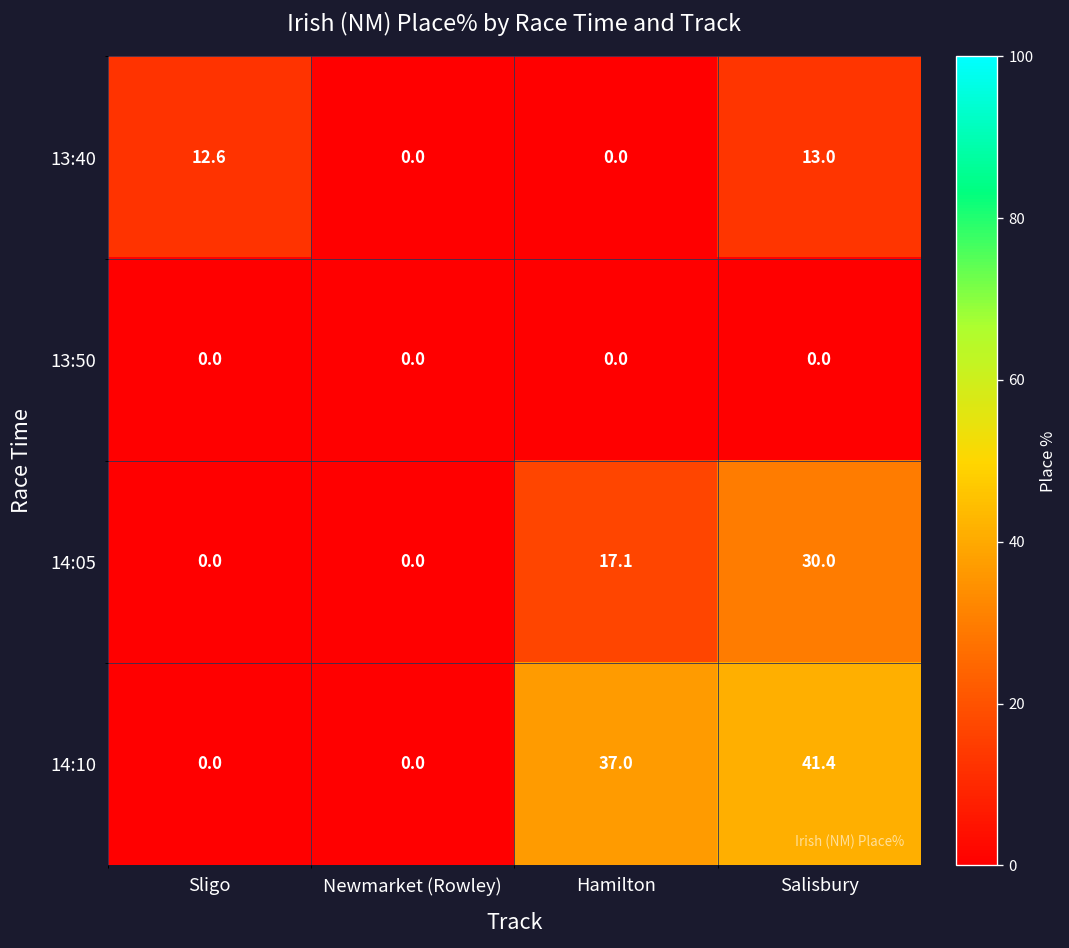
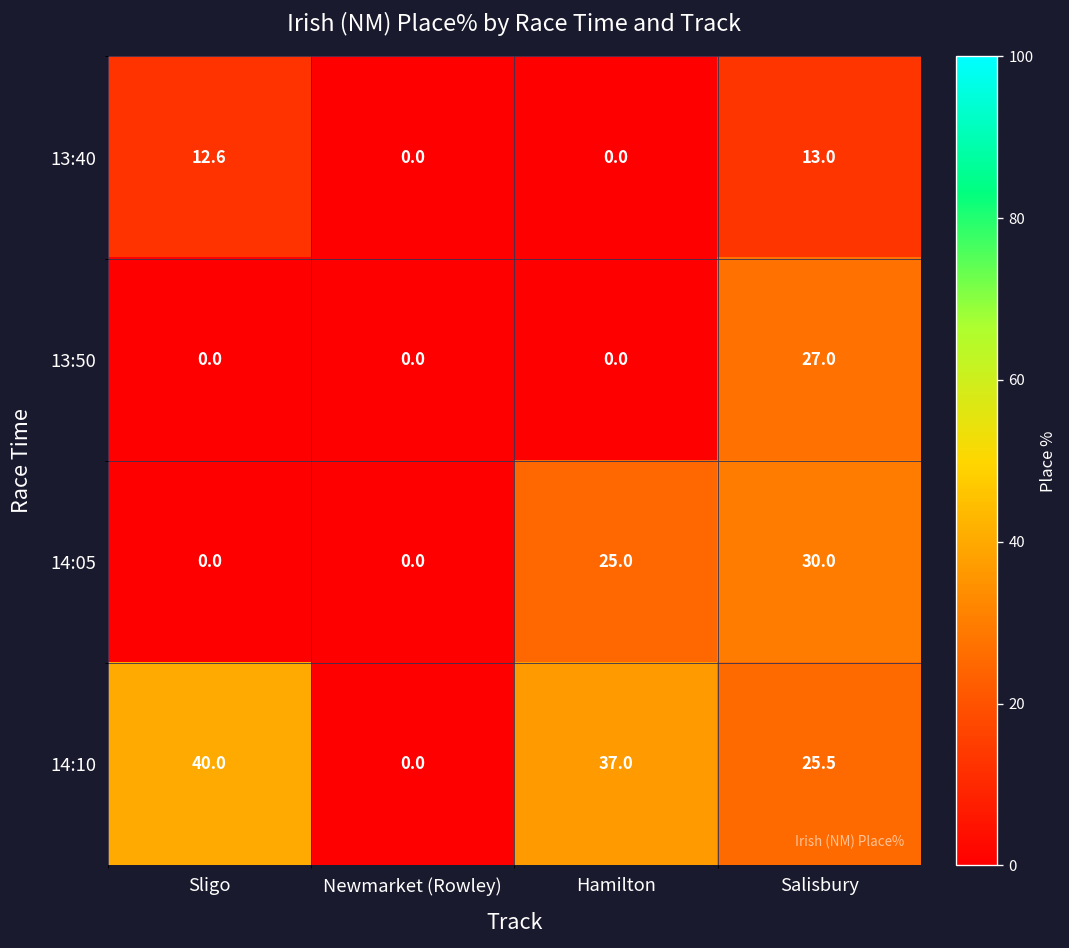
13:50, Salisbury: 0.0 -> 27.0
14:05, Hamilton: 17.1 -> 25.0
14:10, Sligo: 0.0 -> 40.0
14:10, Salisbury: 41.4 -> 25.5
